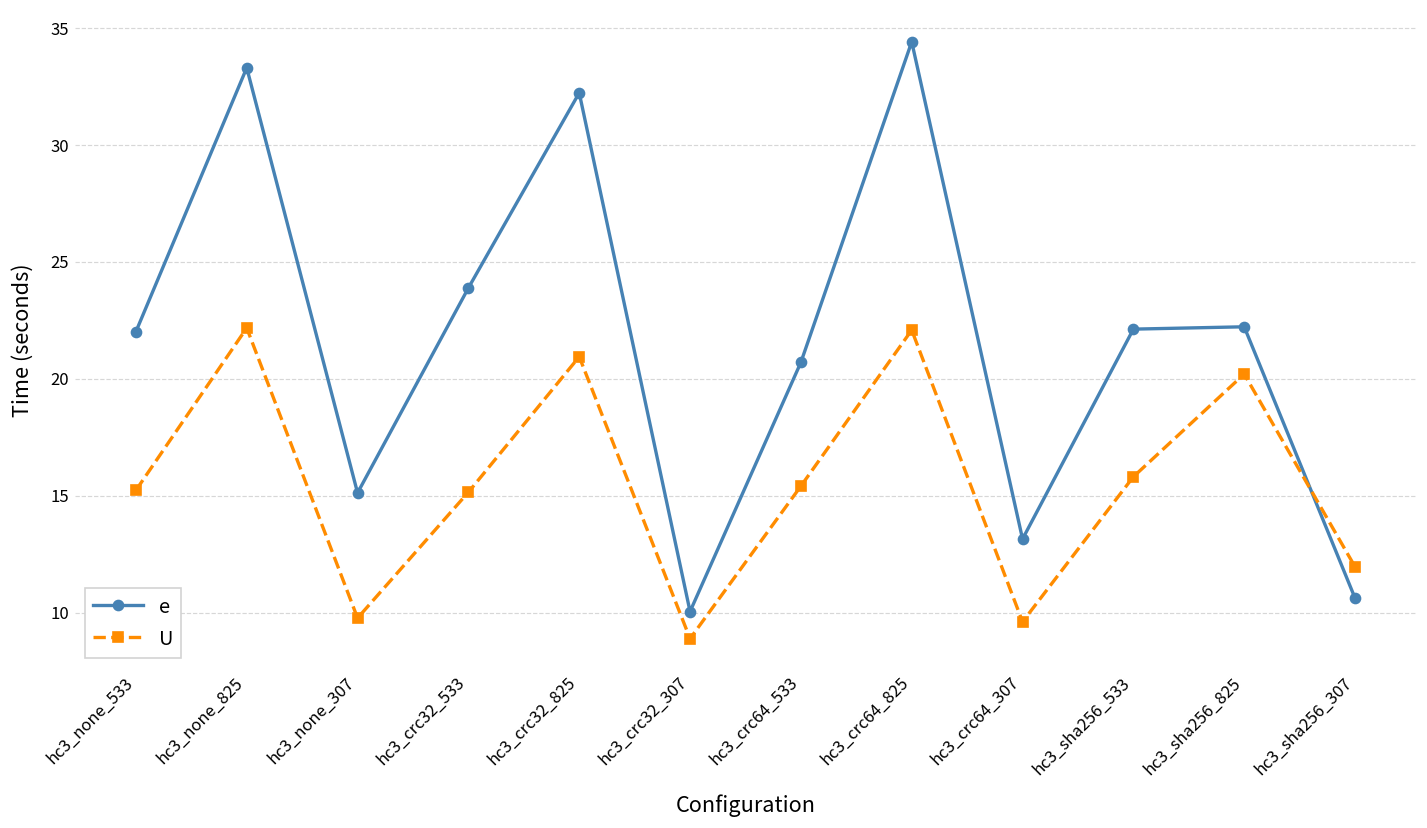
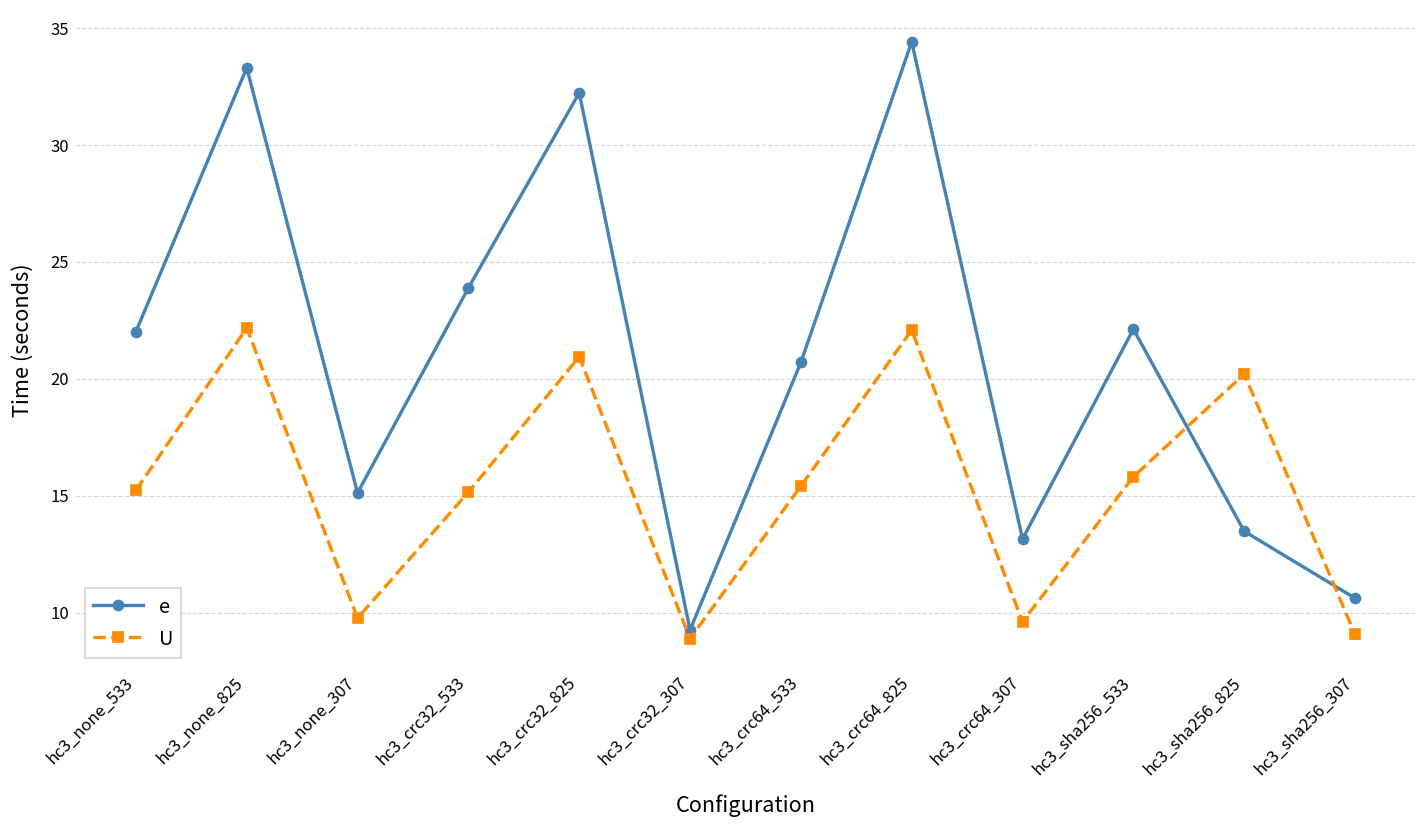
e, hc3_crc32_307: 10.1 -> 9.3
e, hc3_sha256_825: 22.2 -> 13.5
U, hc3_sha256_307: 12.0 -> 9.1
